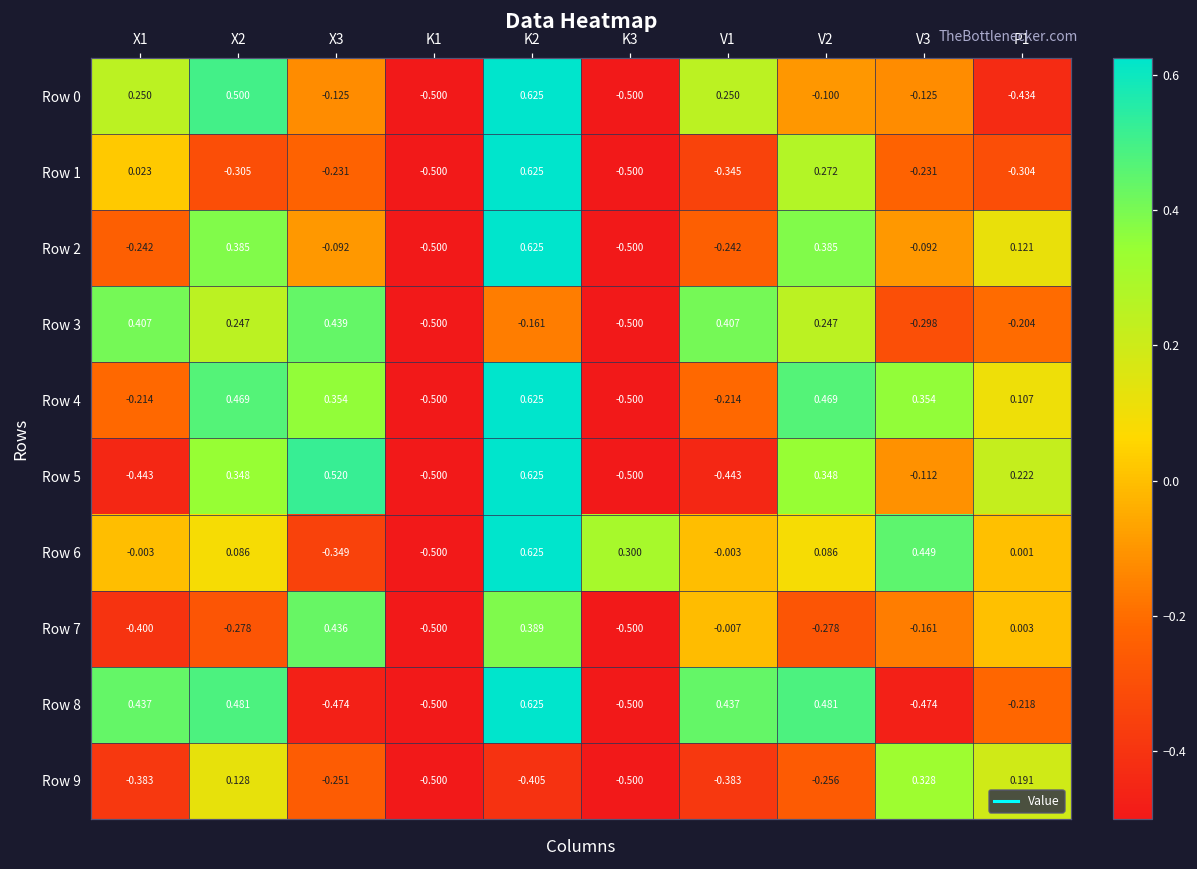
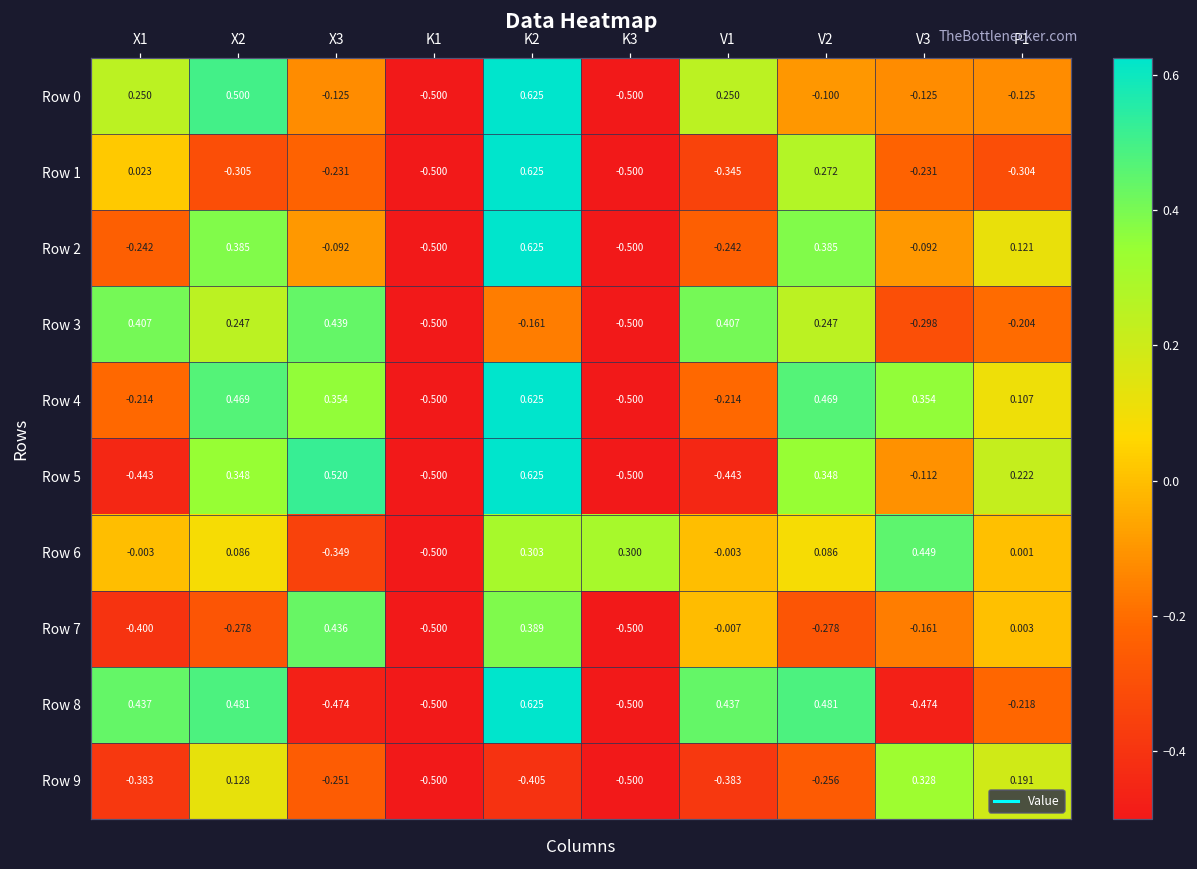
Row 0, P1: -0.434 -> -0.125
Row 6, K2: 0.625 -> 0.303
